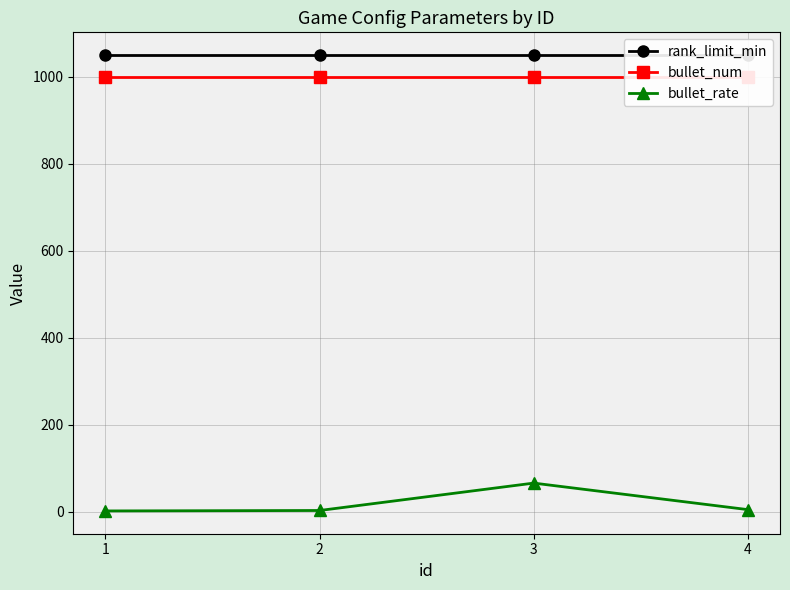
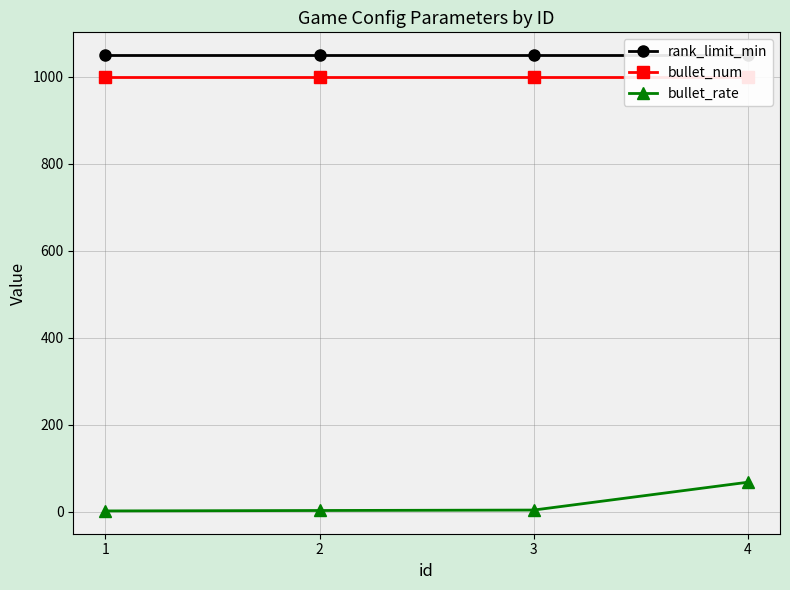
bullet_rate, 3: 70 -> 0
bullet_rate, 4: 10 -> 70
